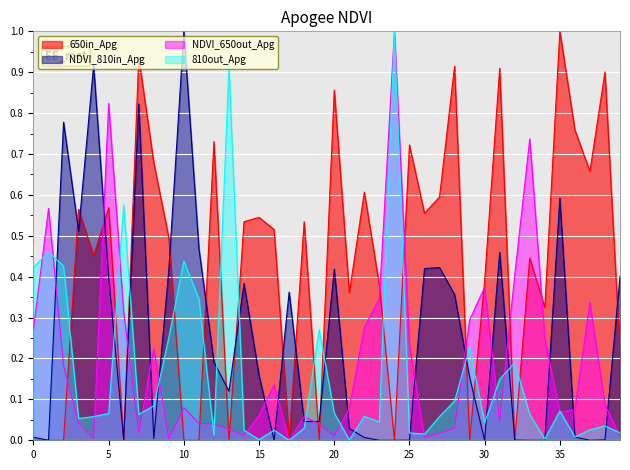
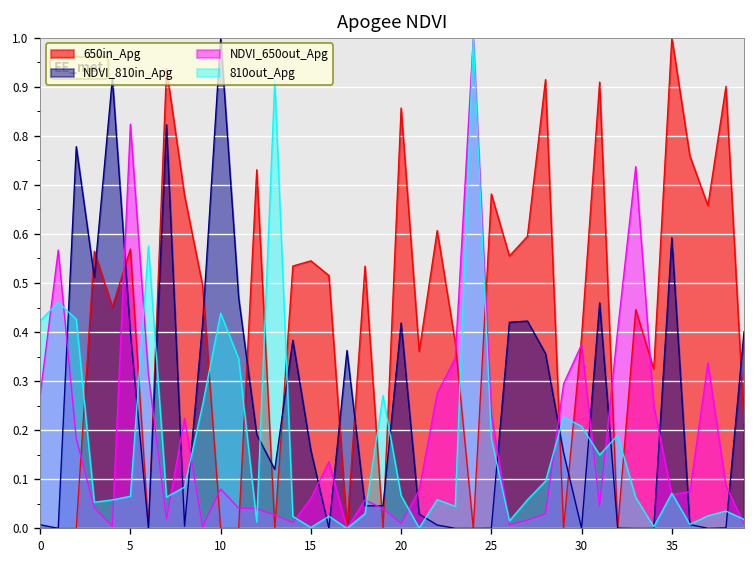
650in_Apg, 25: 0.72 -> 0.68
810out_Apg, 25: 0.02 -> 0.18
810out_Apg, 30: 0.04 -> 0.21
